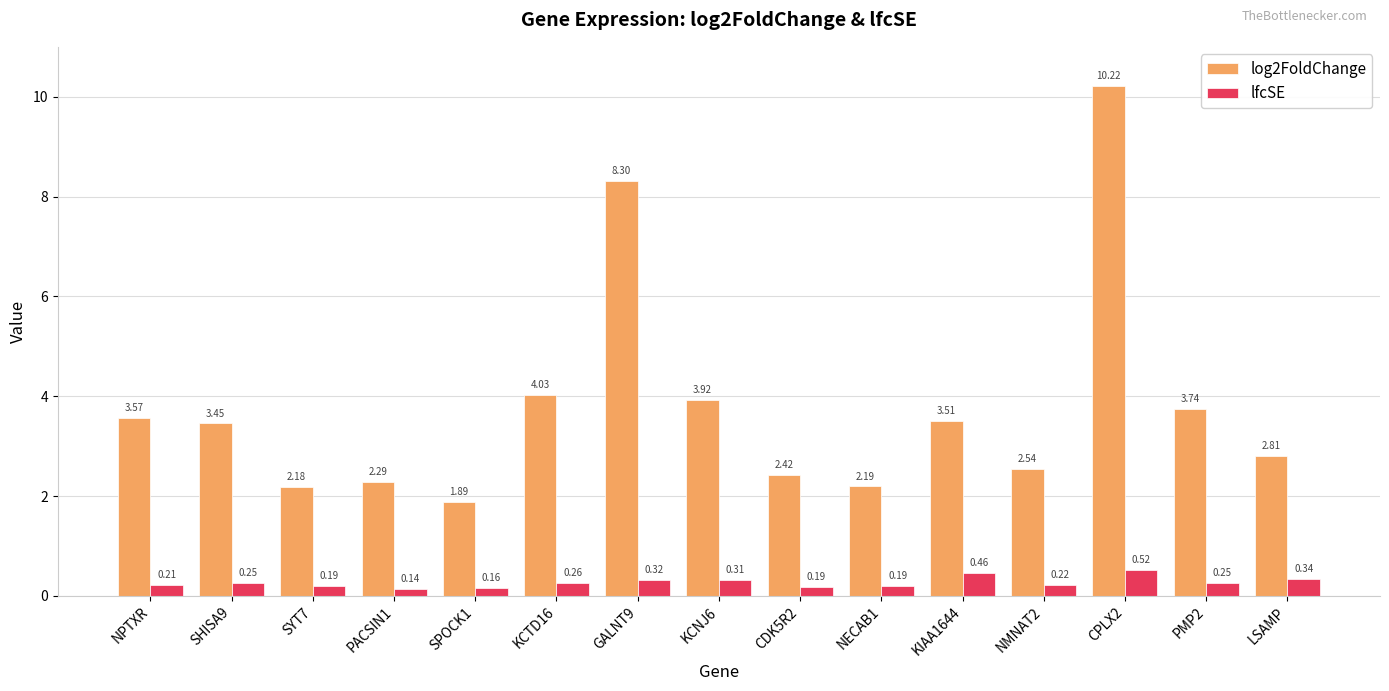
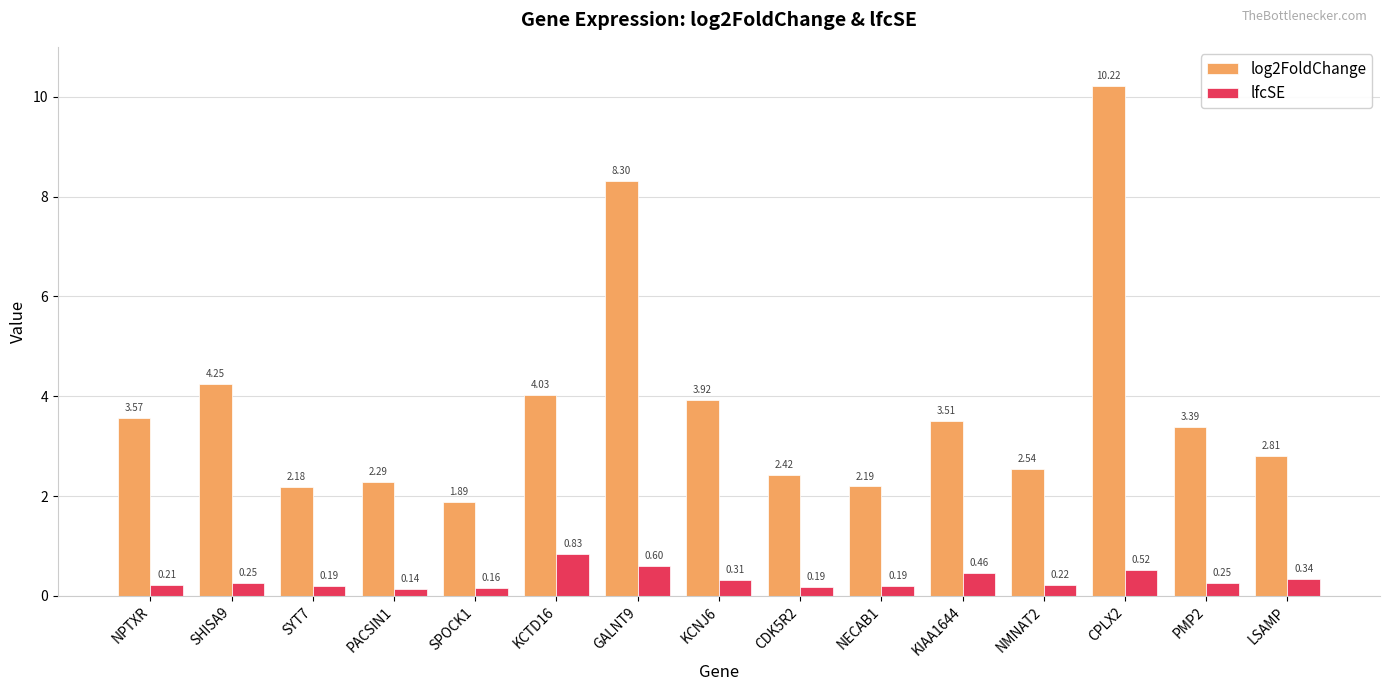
log2FoldChange, SHISA9: 3.45 -> 4.25
lfcSE, KCTD16: 0.26 -> 0.83
lfcSE, GALNT9: 0.32 -> 0.60
log2FoldChange, PMP2: 3.74 -> 3.39
